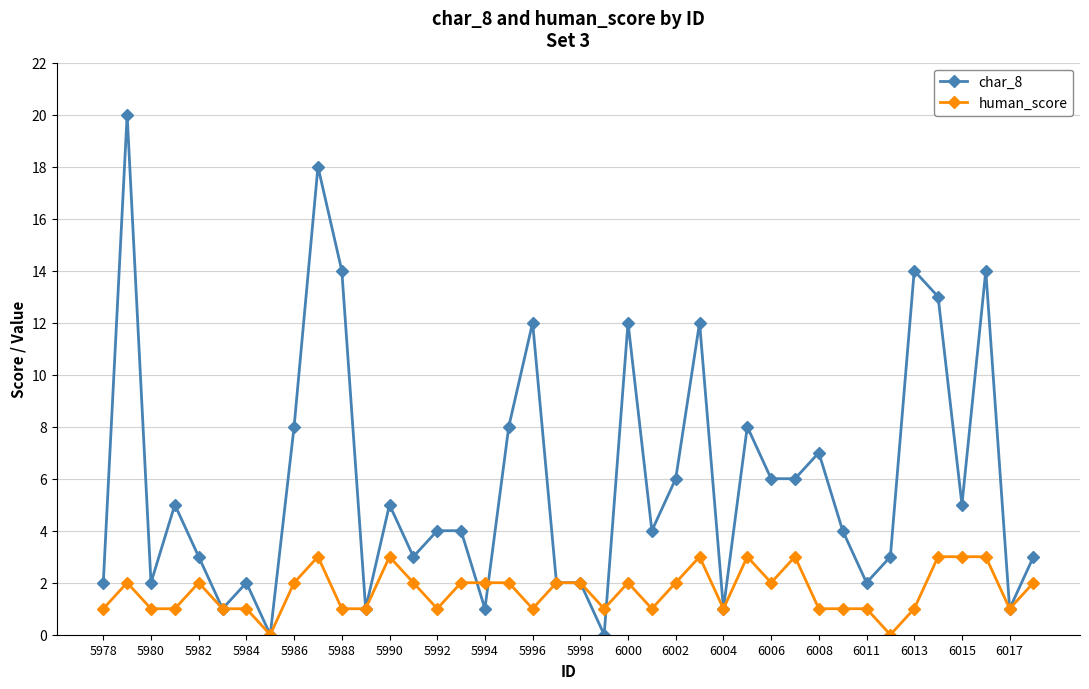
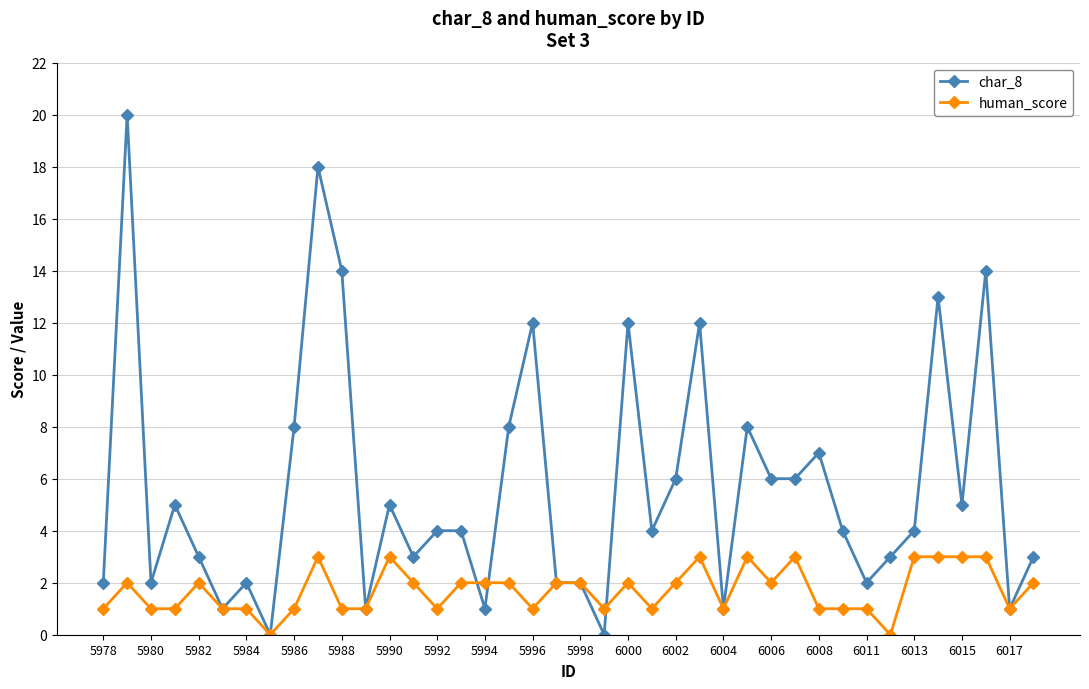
human_score, 5986: 2 -> 1
char_8, 6013: 14 -> 4
human_score, 6013: 1 -> 3
